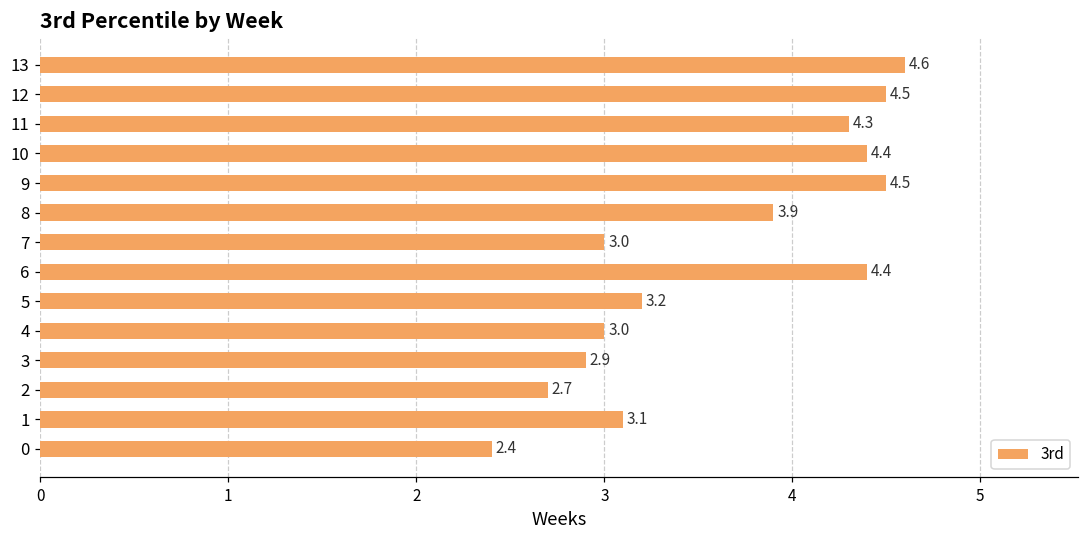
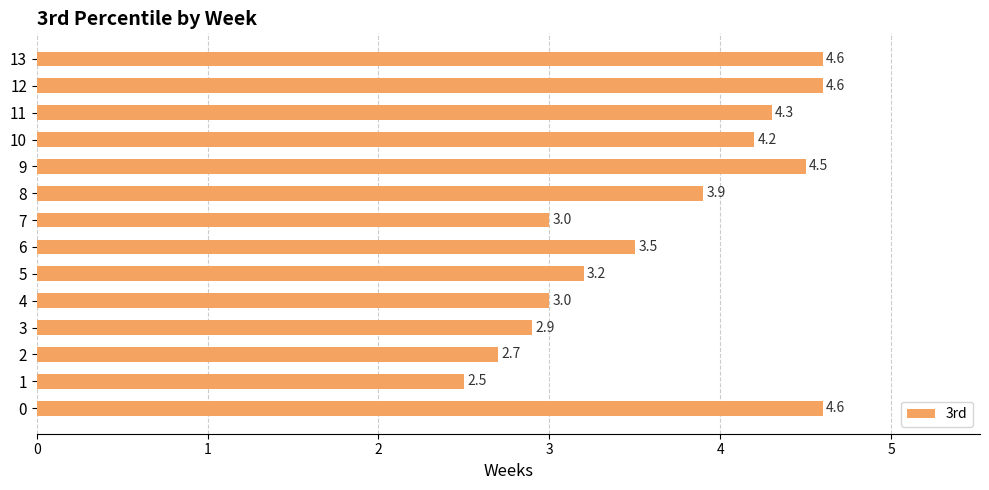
12: 4.5 -> 4.6
10: 4.4 -> 4.2
6: 4.4 -> 3.5
1: 3.1 -> 2.5
0: 2.4 -> 4.6
